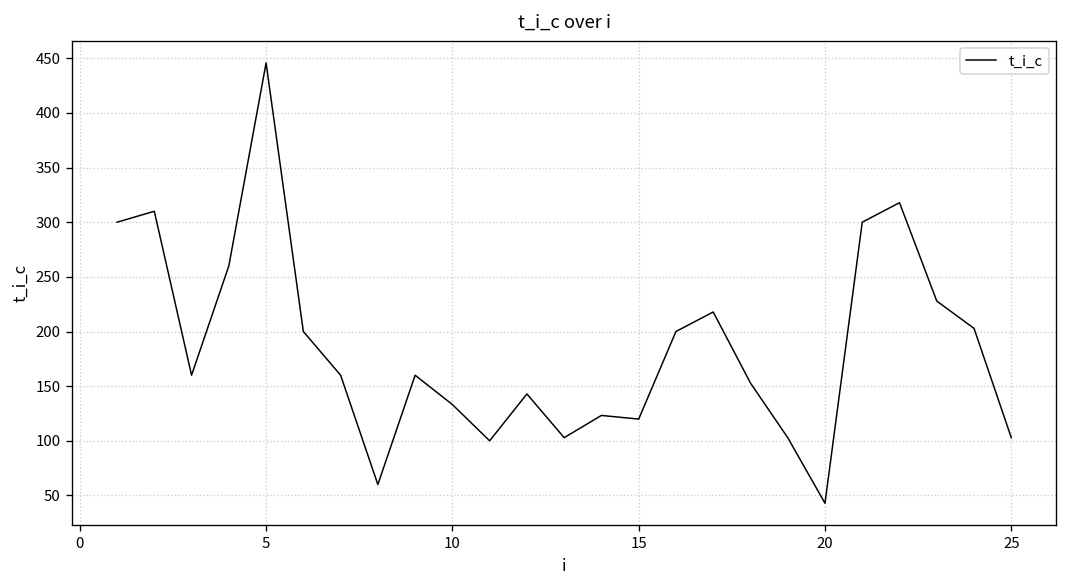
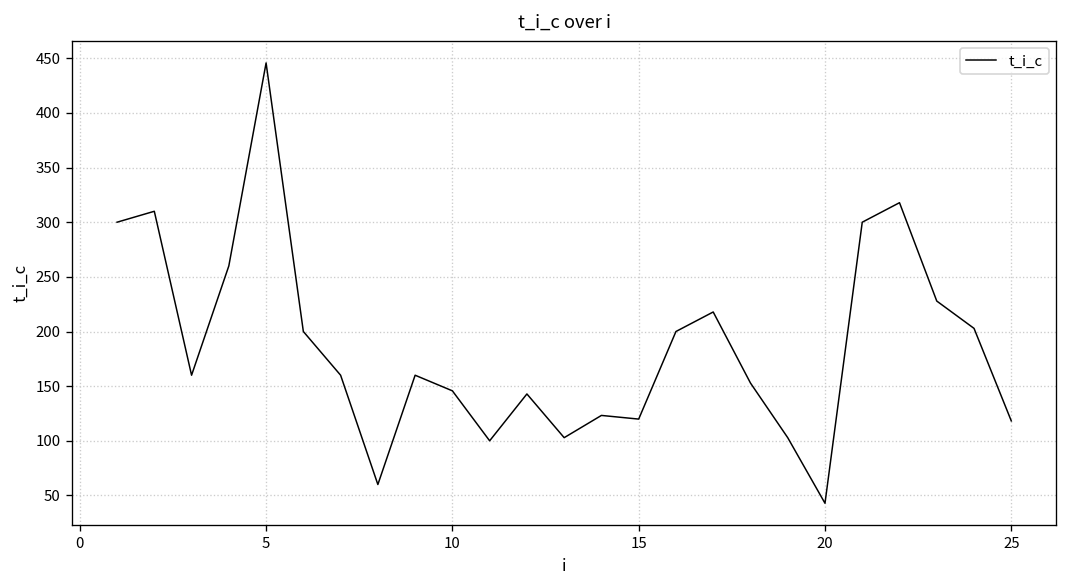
10: 130 -> 150
25: 100 -> 120
